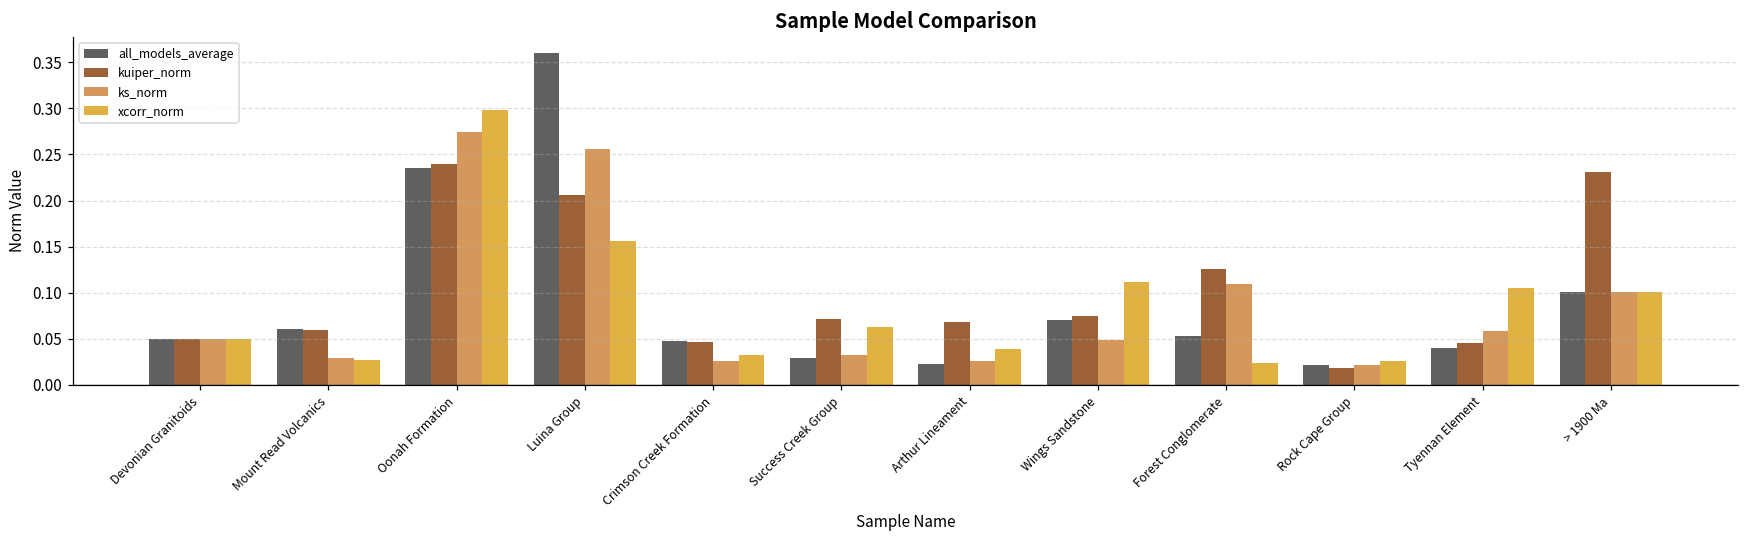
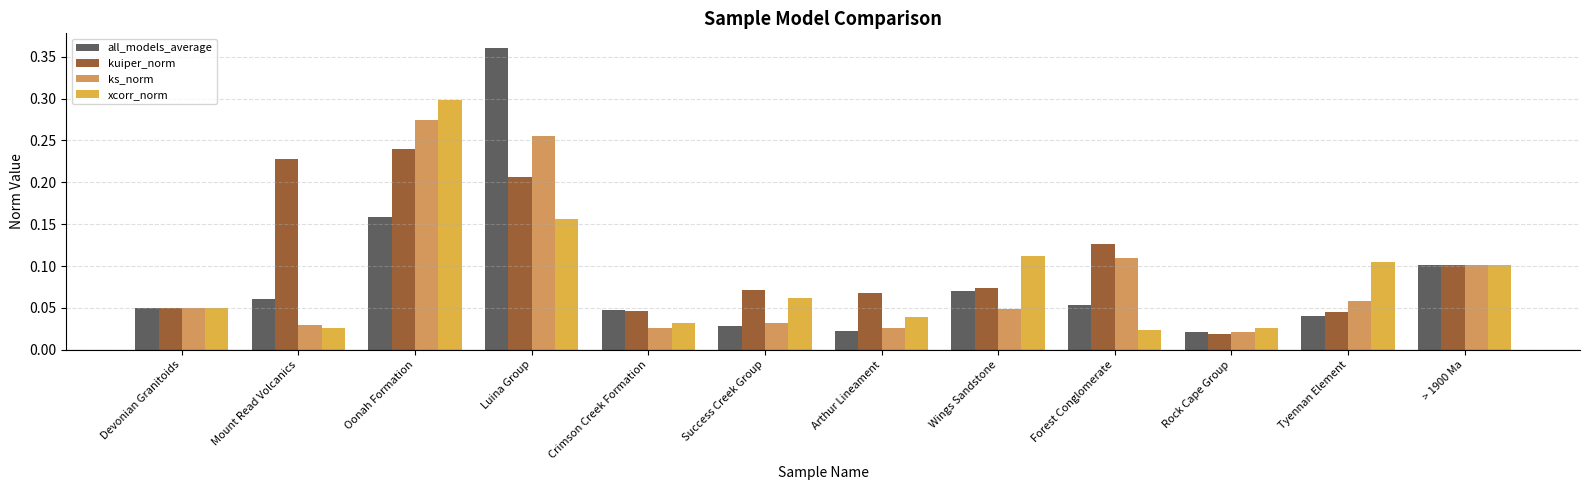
kuiper_norm, Mount Read Volcanics: 0.06 -> 0.23
all_models_average, Oonah Formation: 0.24 -> 0.16
kuiper_norm, > 1900 Ma: 0.23 -> 0.10
